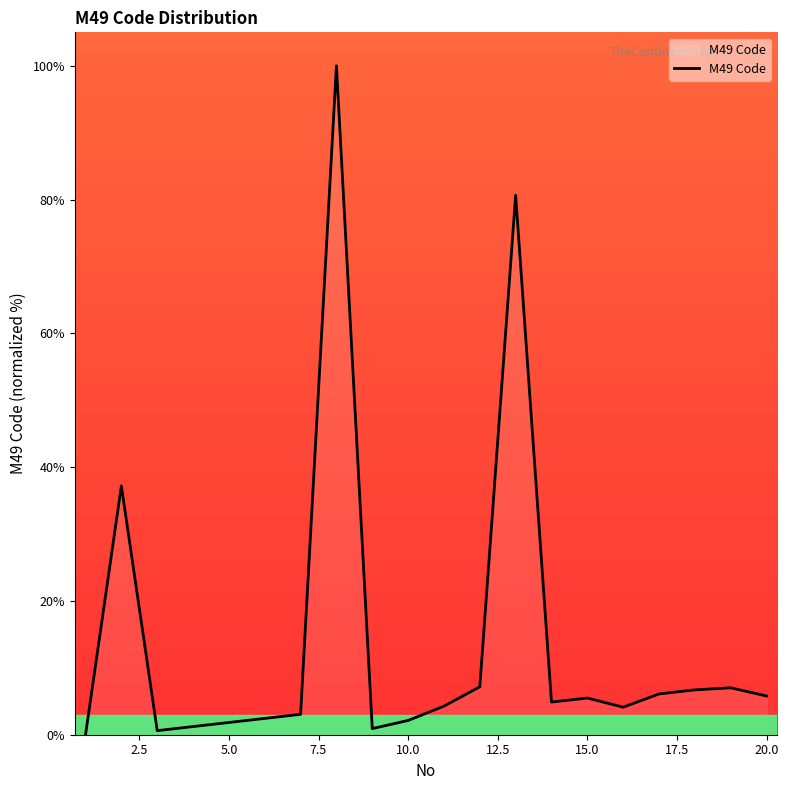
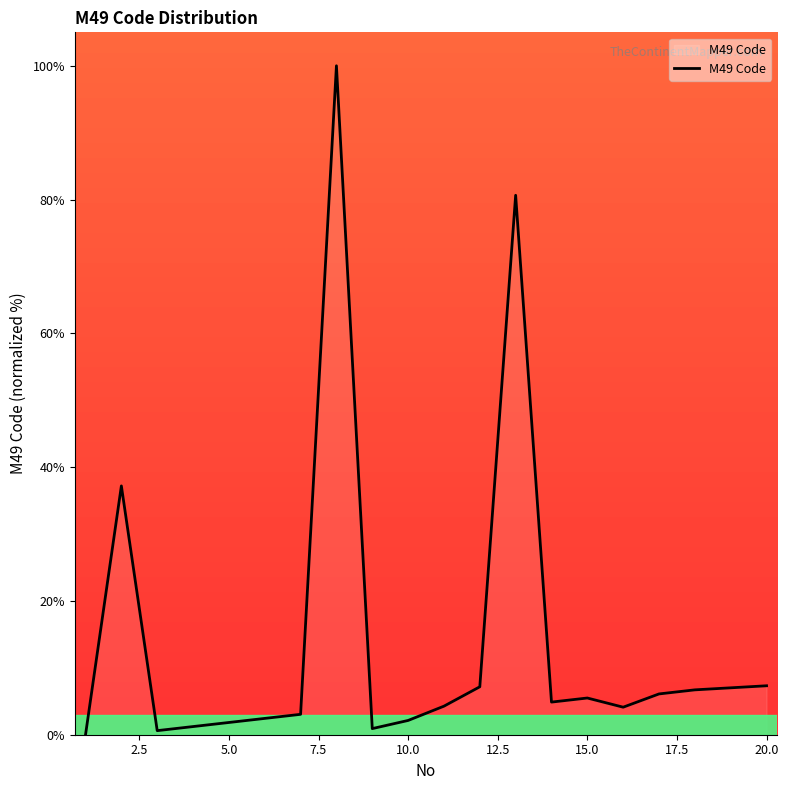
20.0: 6% -> 7%
